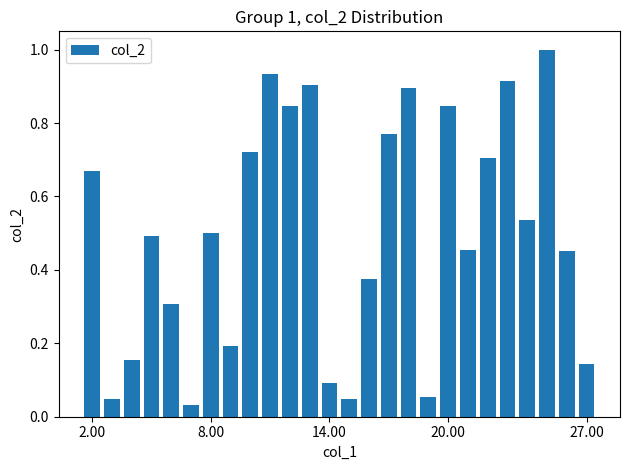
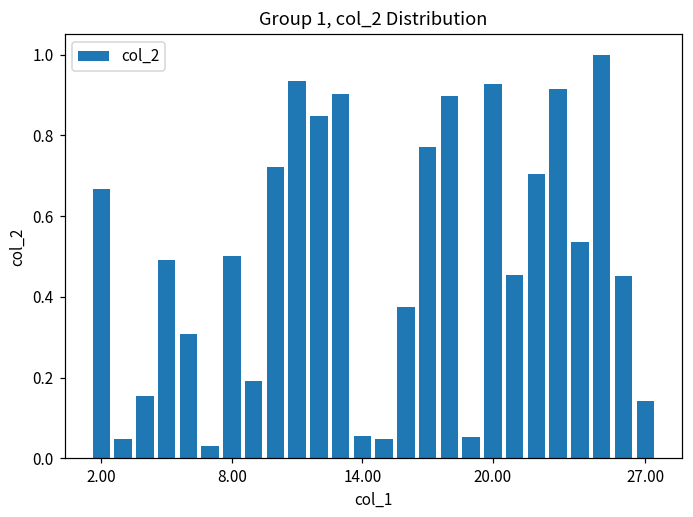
14.00: 0.09 -> 0.06
20.00: 0.85 -> 0.93
